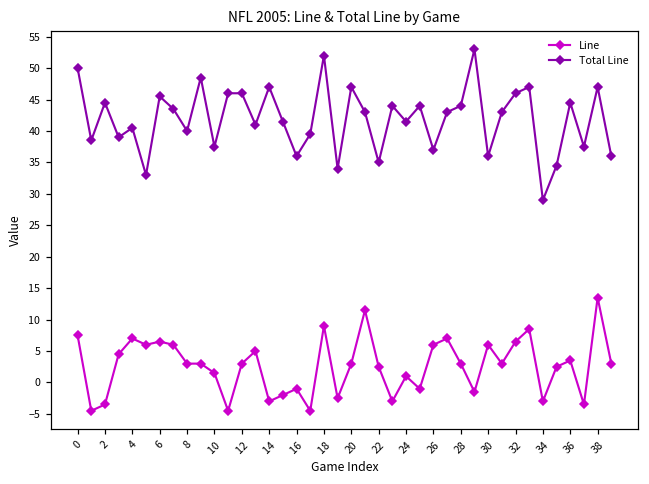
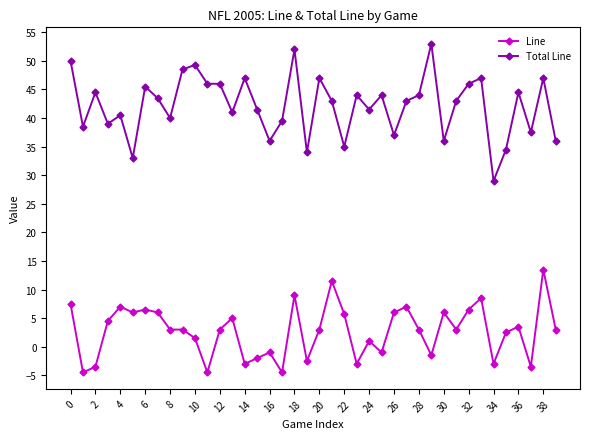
Total Line, 10: 38 -> 49
Line, 22: 3 -> 6
